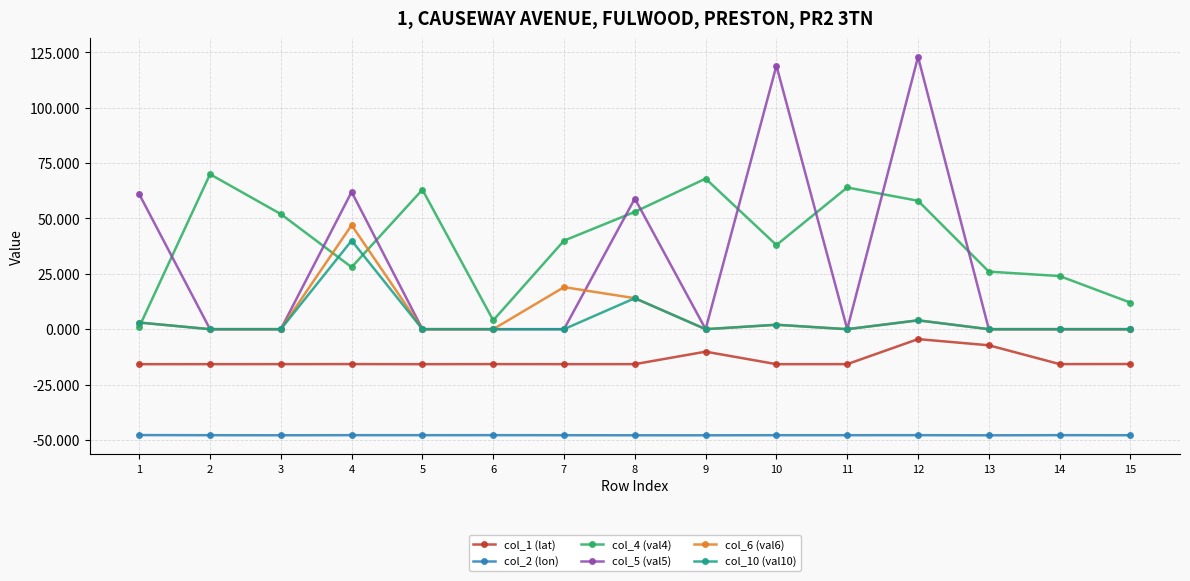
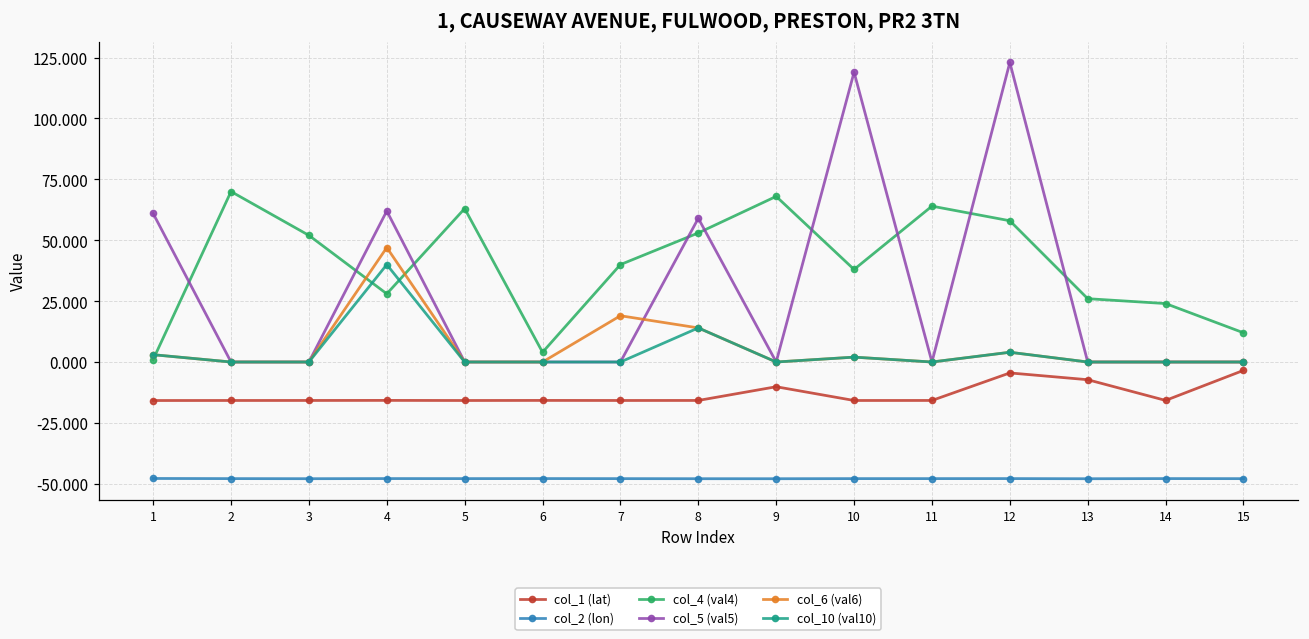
col_1 (lat), 15: -16 -> -3
